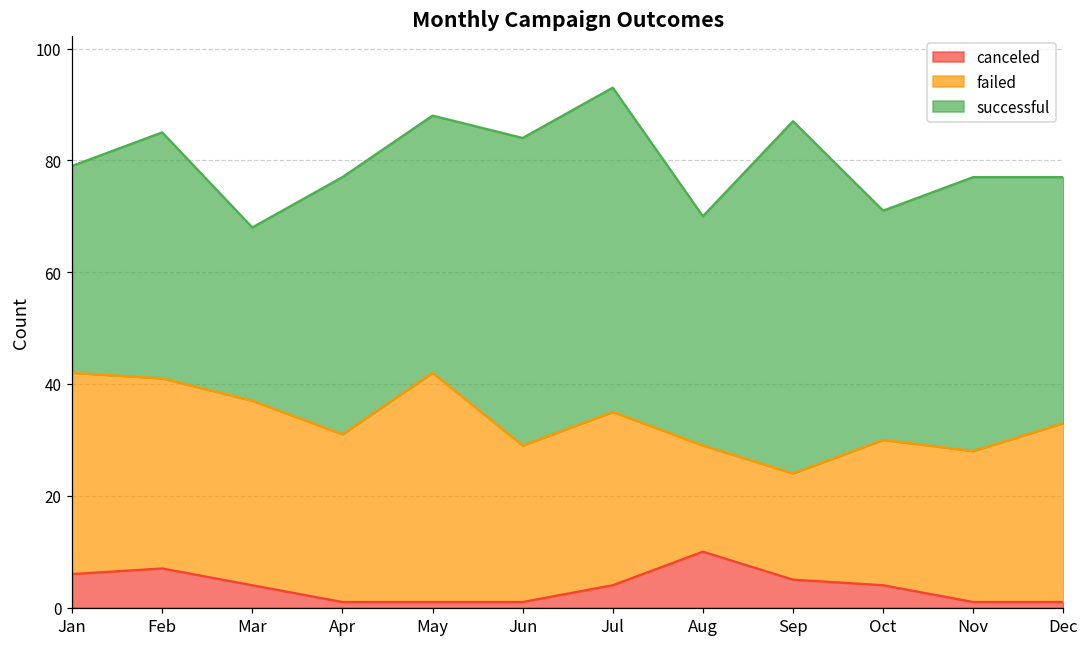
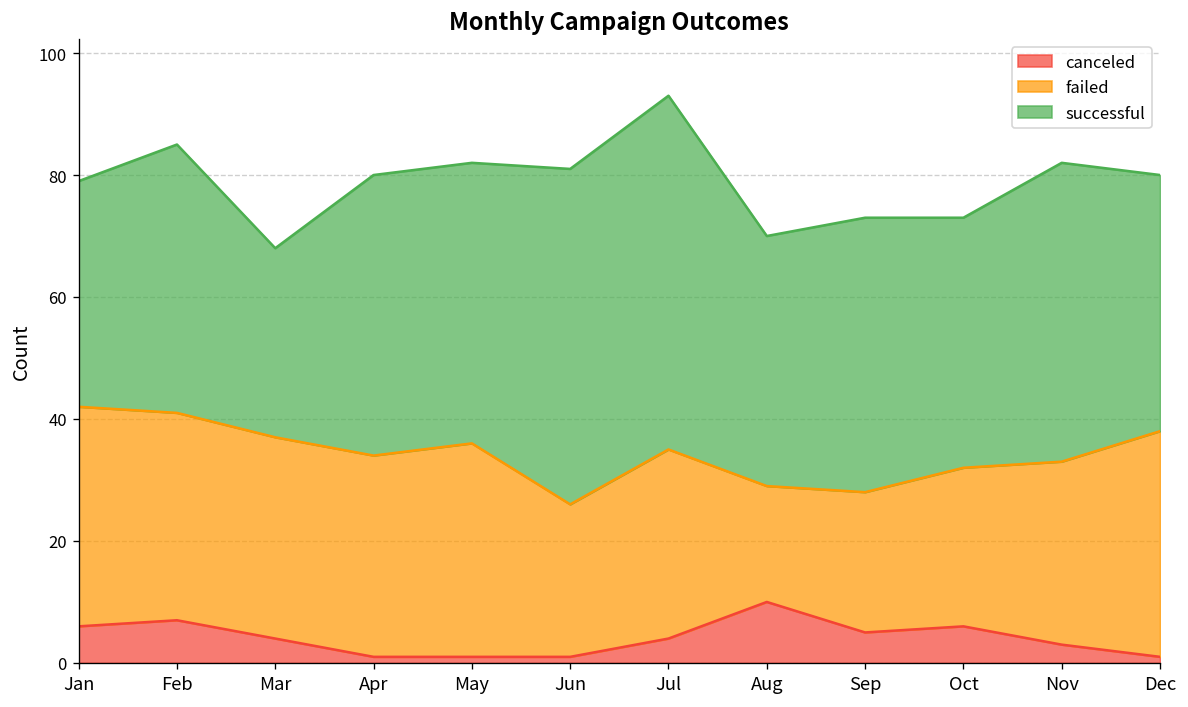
failed, Apr: 30 -> 33
failed, May: 41 -> 35
failed, Jun: 28 -> 25
failed, Sep: 19 -> 23
successful, Sep: 63 -> 45
canceled, Oct: 4 -> 6
canceled, Nov: 1 -> 3
failed, Nov: 27 -> 30
failed, Dec: 32 -> 37
successful, Dec: 44 -> 42
